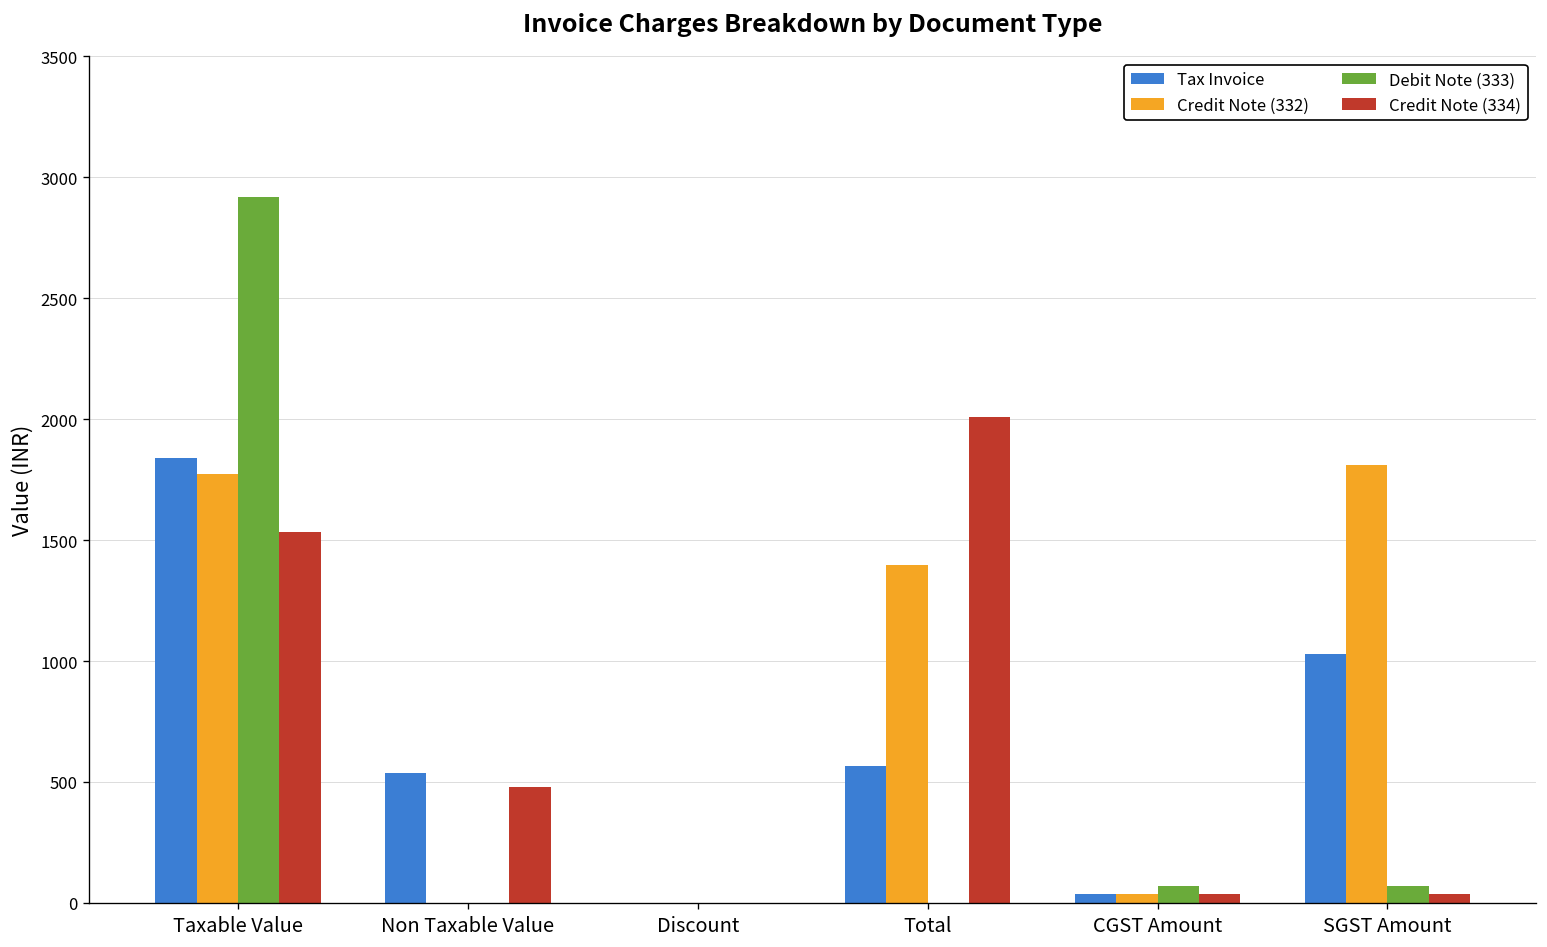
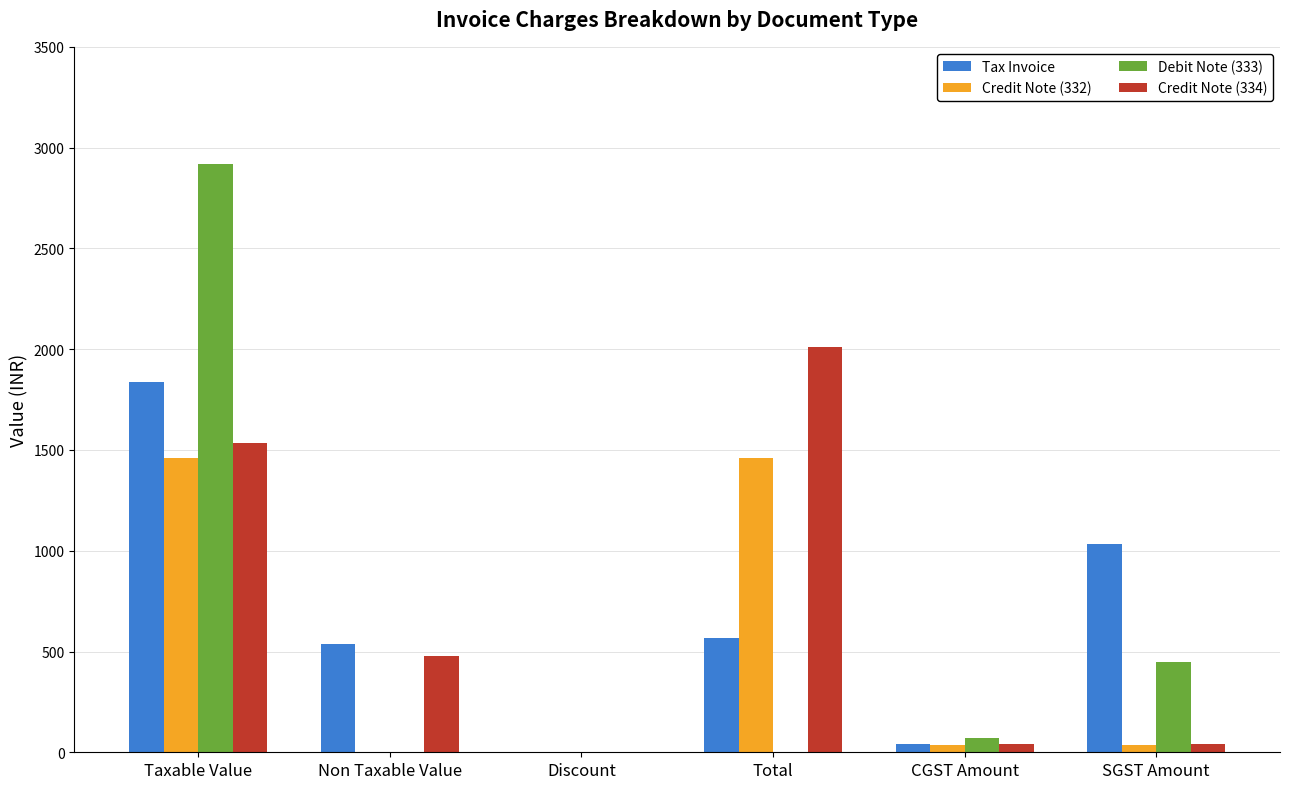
Credit Note (332), Taxable Value: 1770 -> 1460
Credit Note (332), Total: 1400 -> 1460
Credit Note (332), SGST Amount: 1810 -> 40
Debit Note (333), SGST Amount: 70 -> 450
